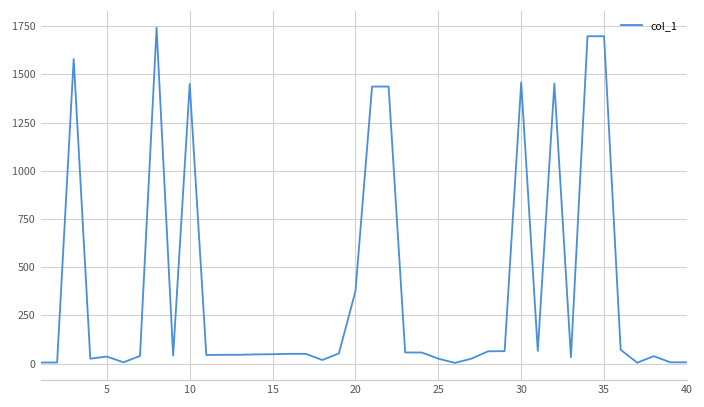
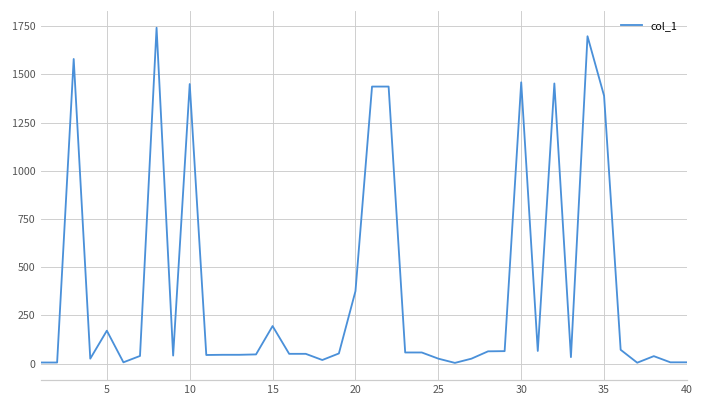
5: 40 -> 170
15: 50 -> 200
35: 1700 -> 1390
